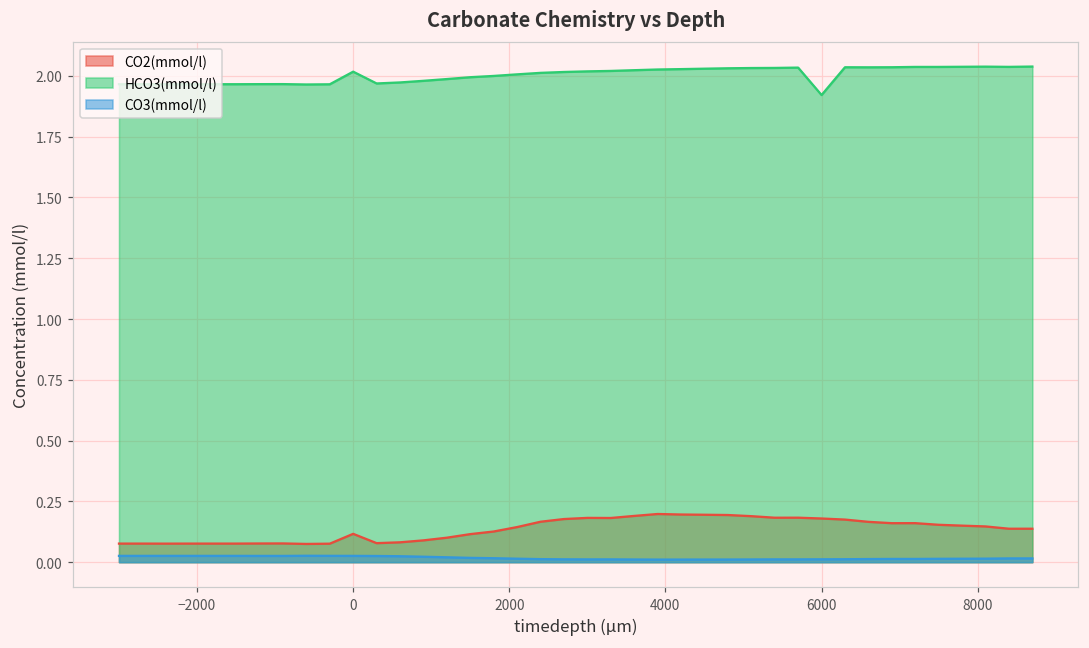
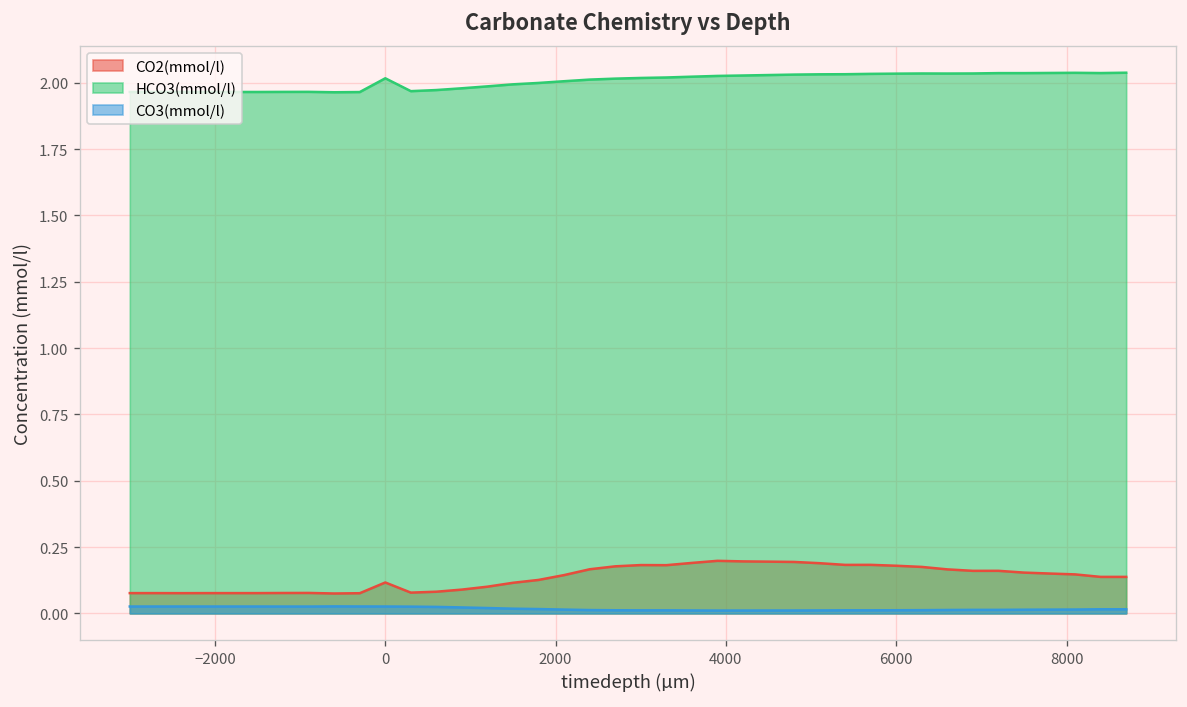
HCO3(mmol/l), 6000: 1.92 -> 2.03
